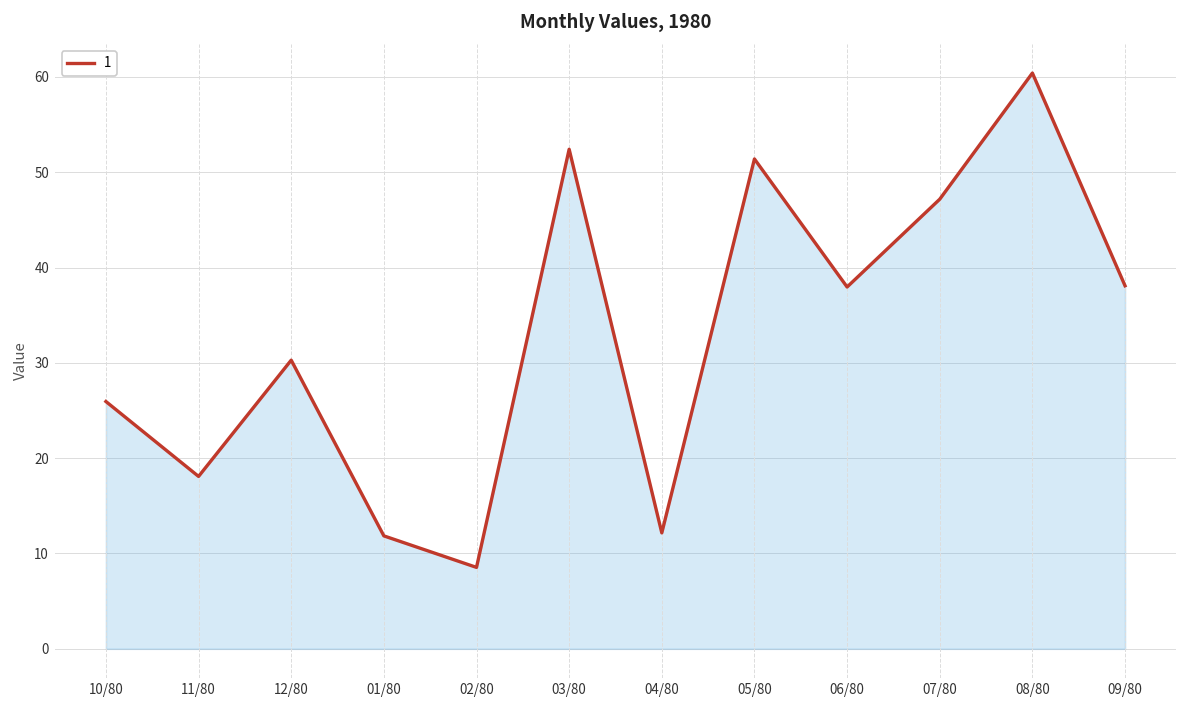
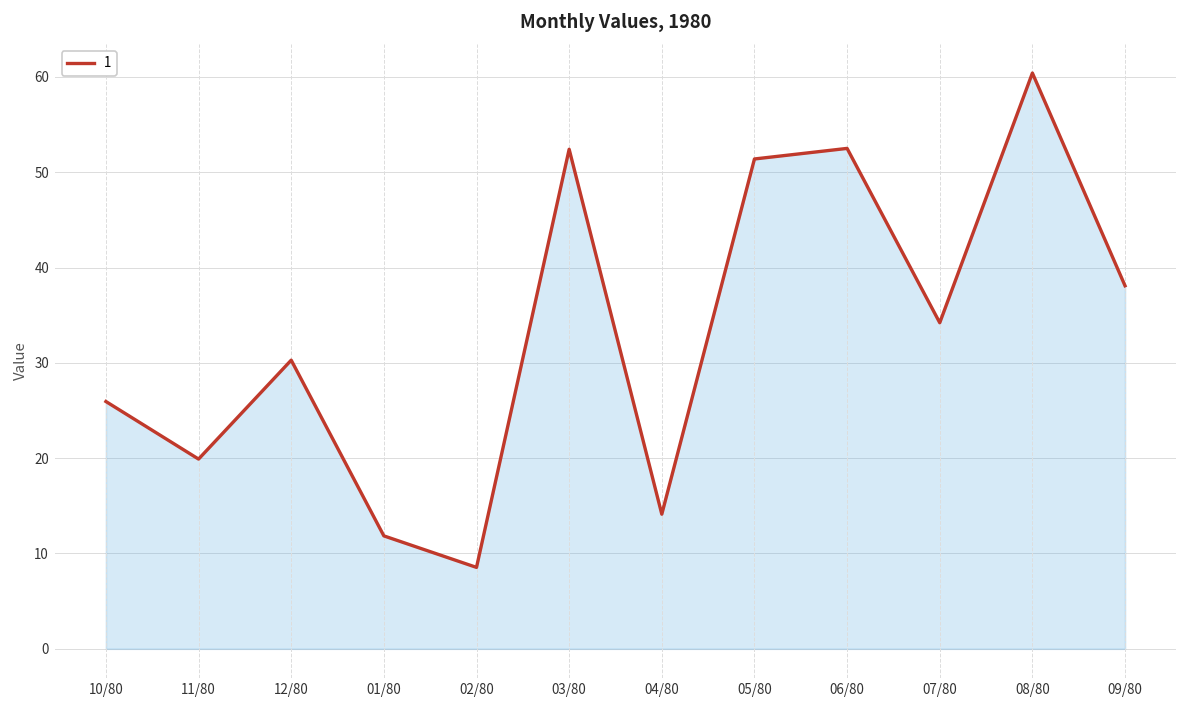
11/80: 18 -> 20
04/80: 12 -> 14
06/80: 38 -> 53
07/80: 47 -> 34
